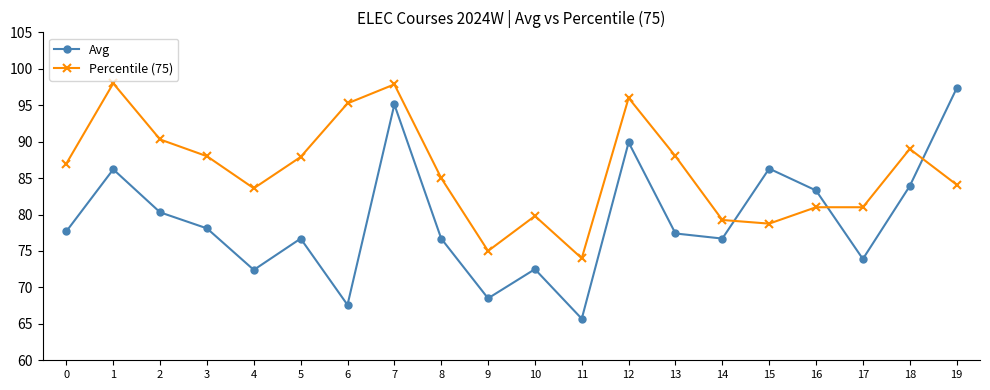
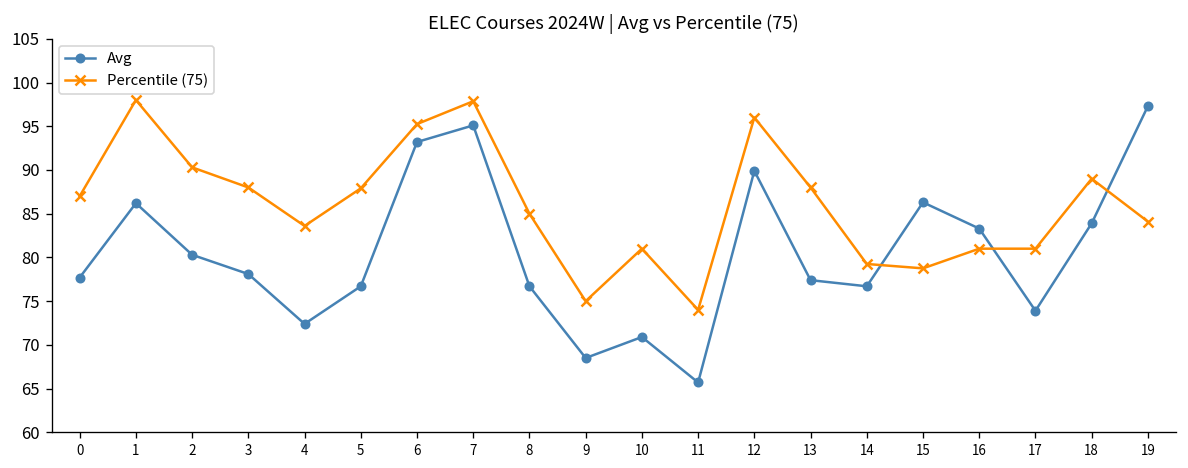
Avg, 6: 68 -> 93
Avg, 10: 73 -> 71
Percentile (75), 10: 80 -> 81
